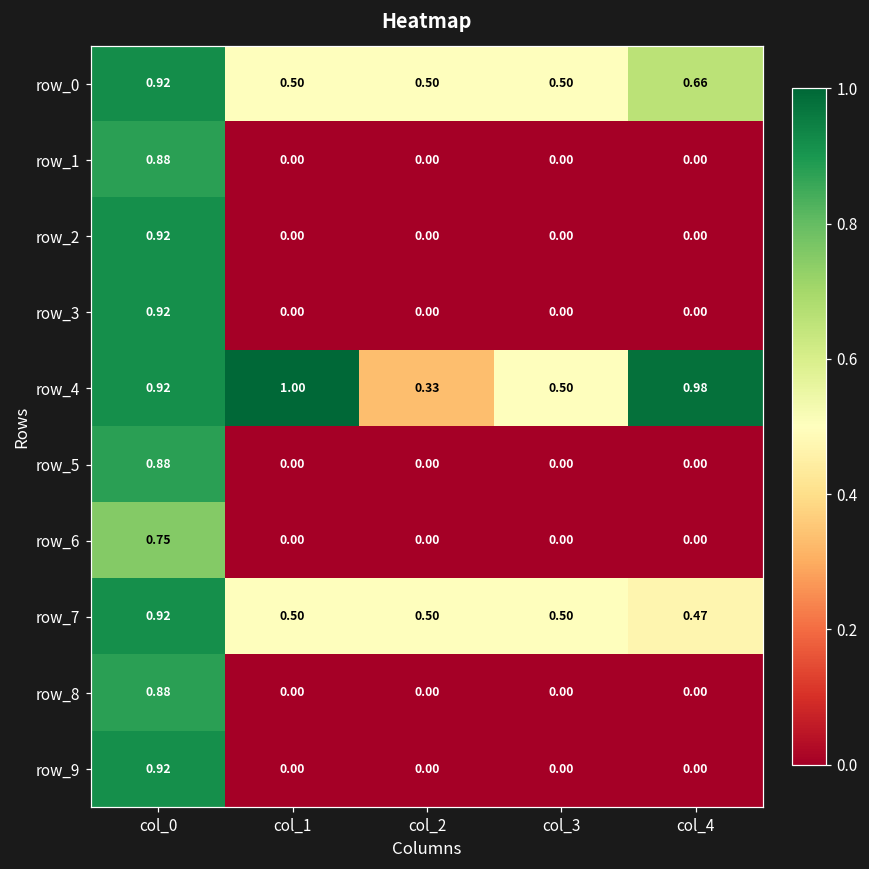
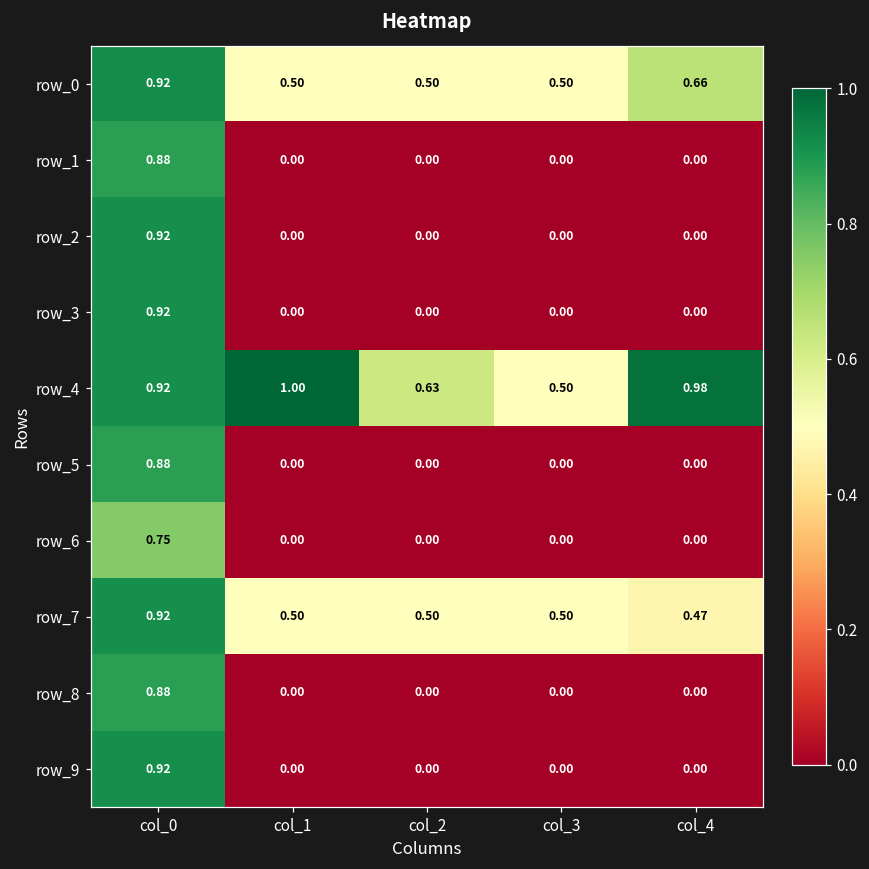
row_4, col_2: 0.33 -> 0.63
